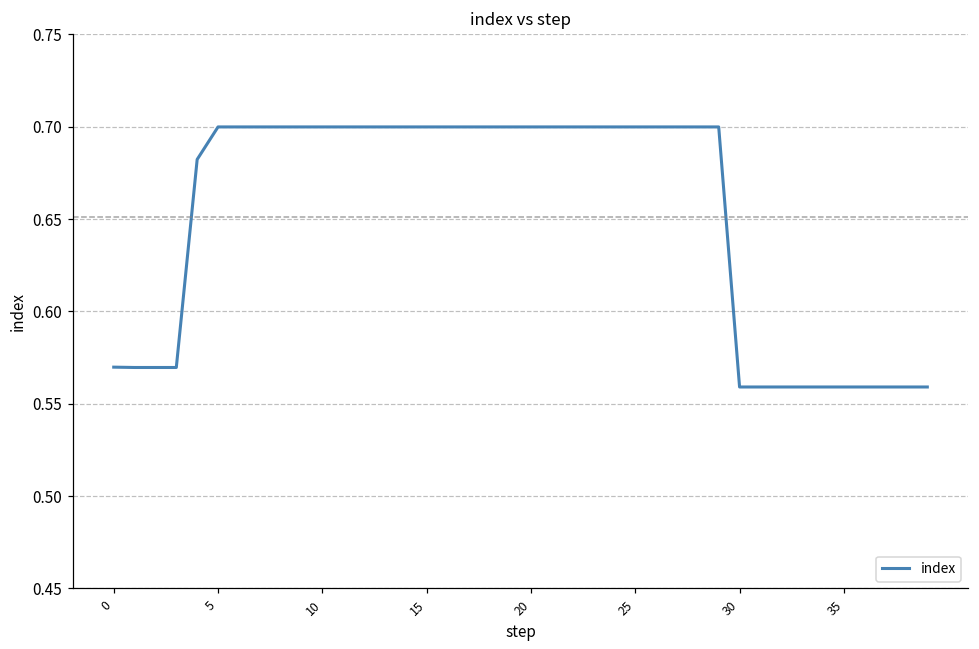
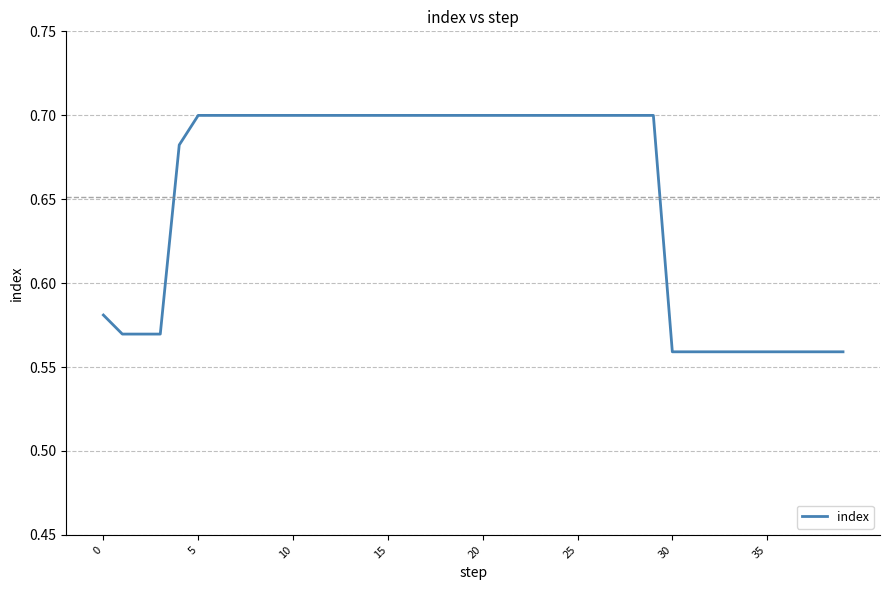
0: 0.570 -> 0.581
